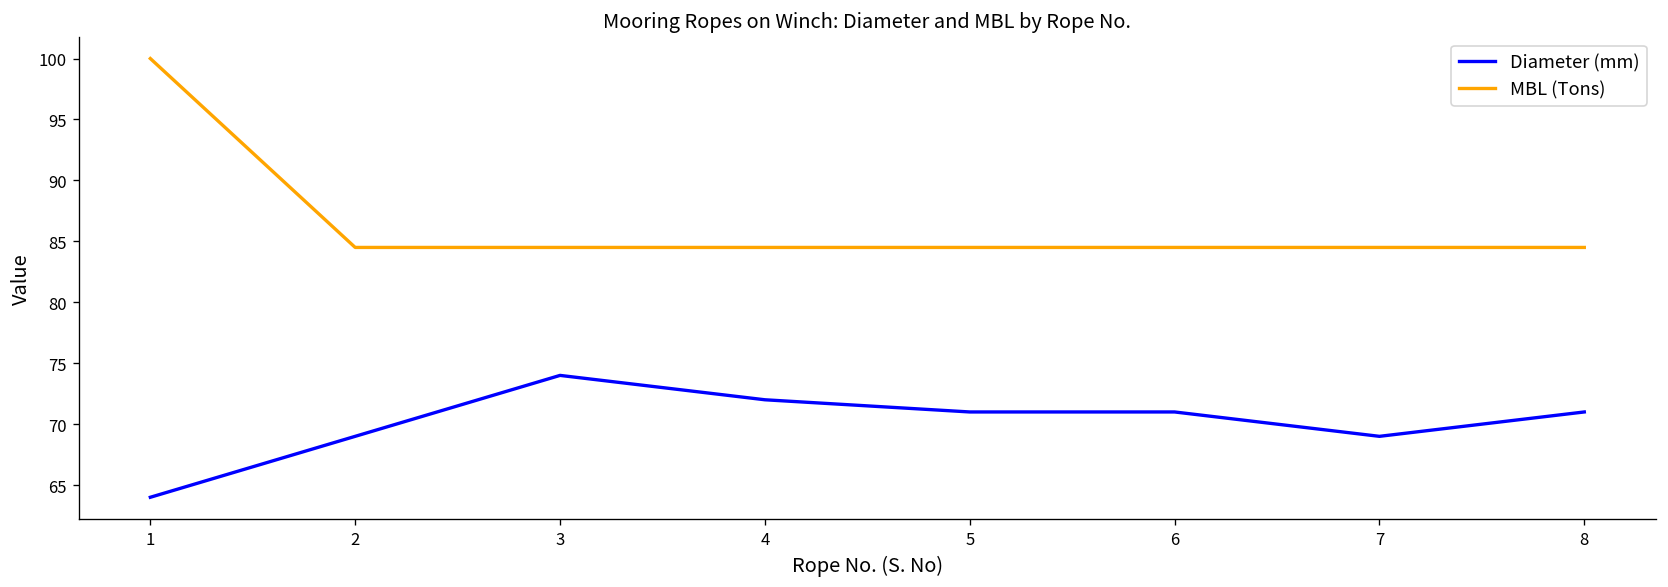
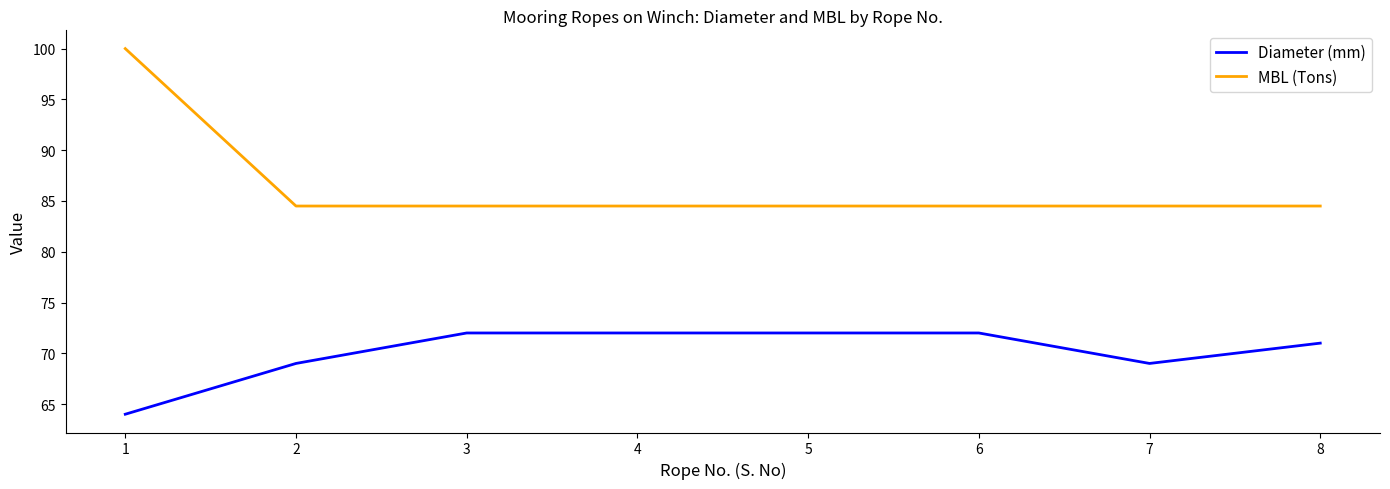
Diameter (mm), 3: 74 -> 72
Diameter (mm), 5: 71 -> 72
Diameter (mm), 6: 71 -> 72
